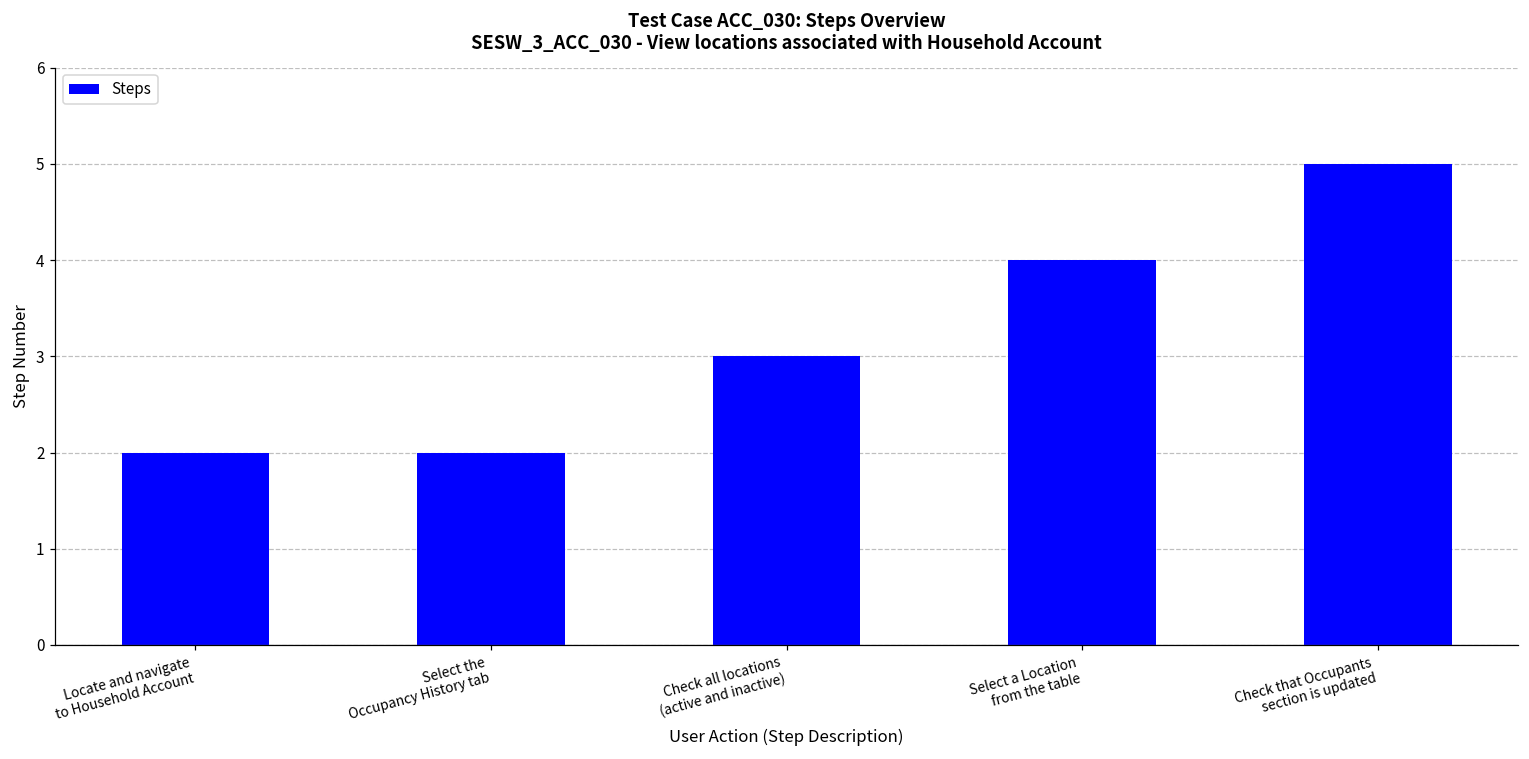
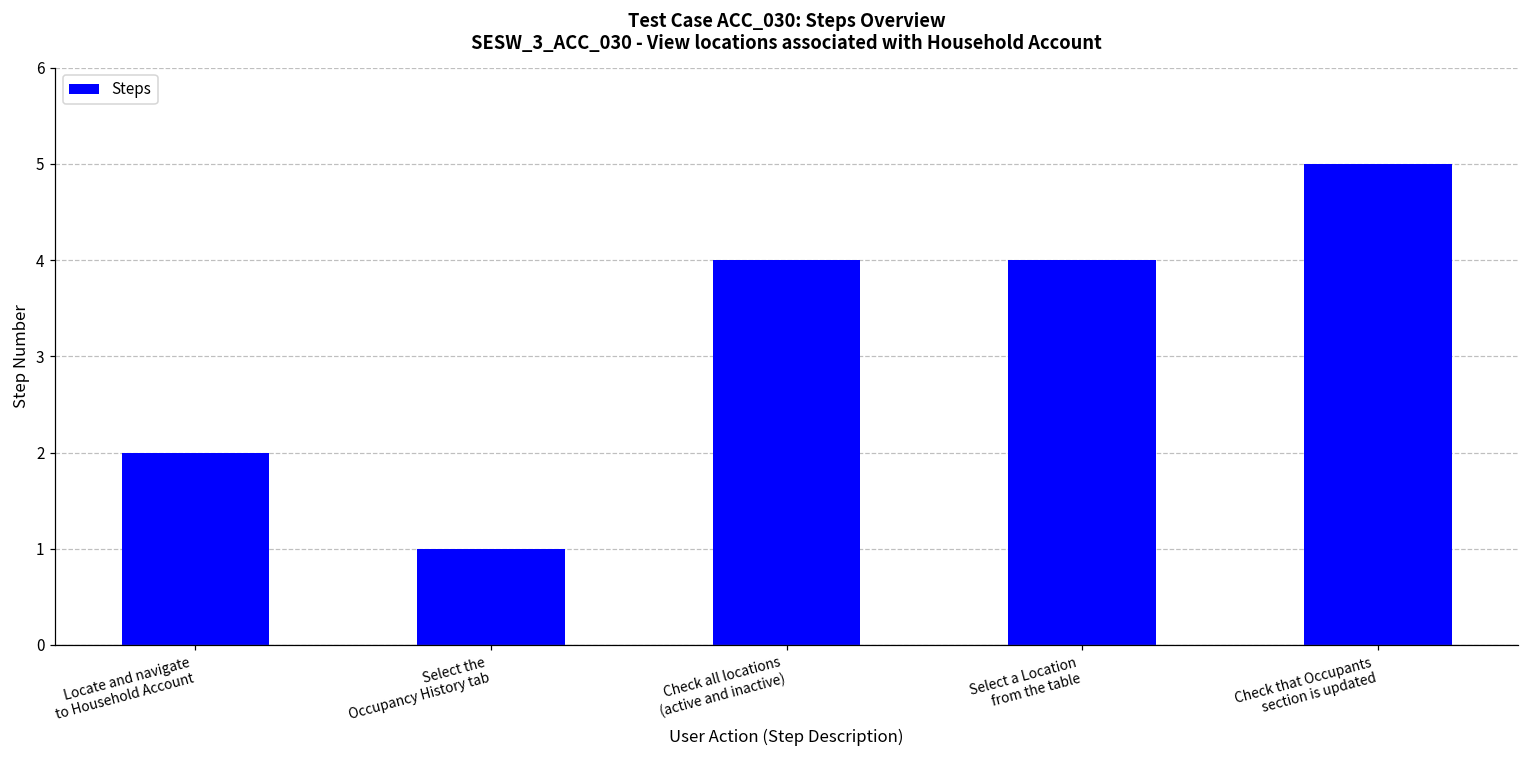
Select the Occupancy History tab: 2 -> 1
Check all locations (active and inactive): 3 -> 4
